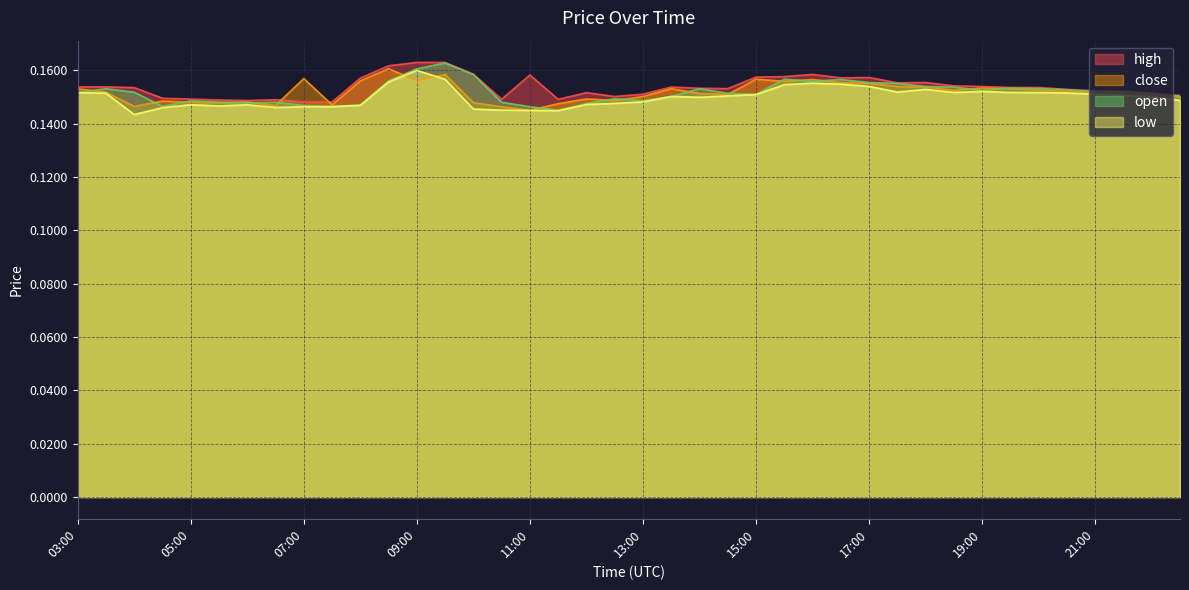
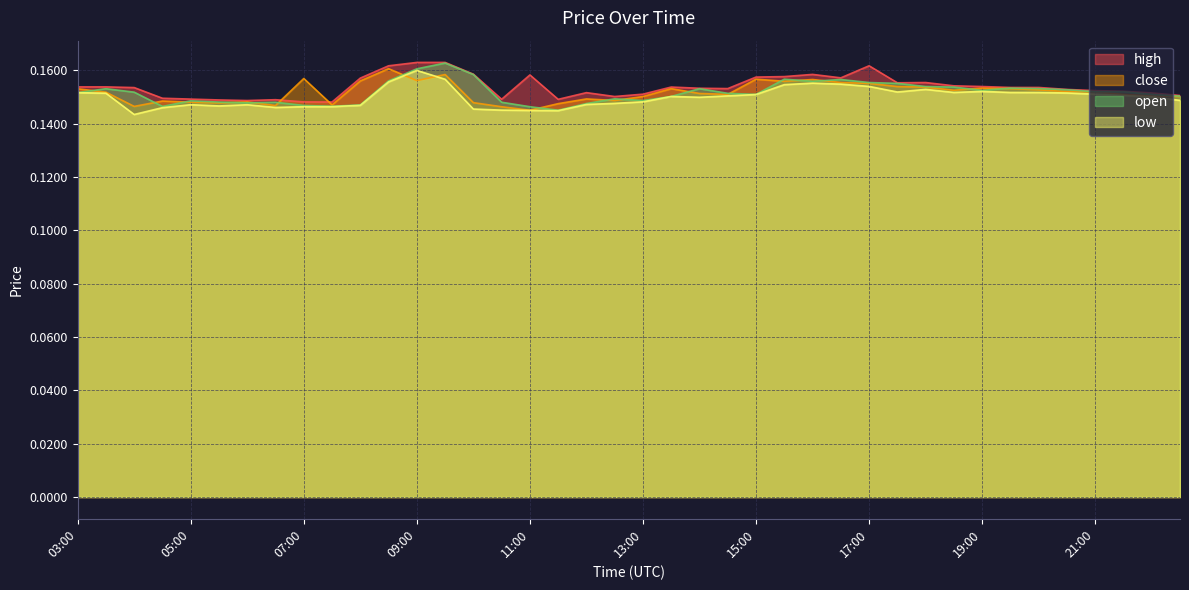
high, 17:00: 0.157 -> 0.162
